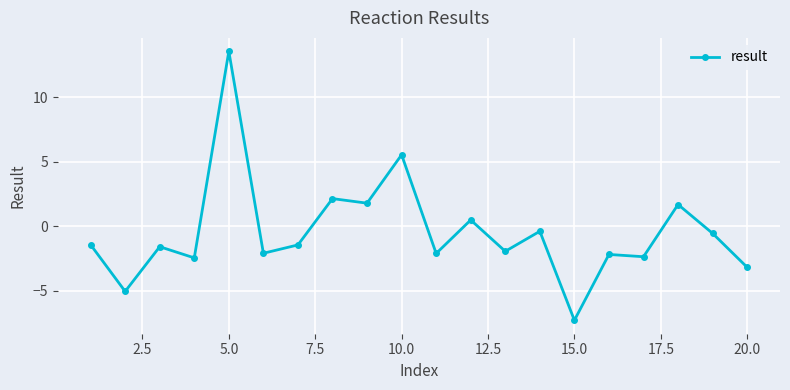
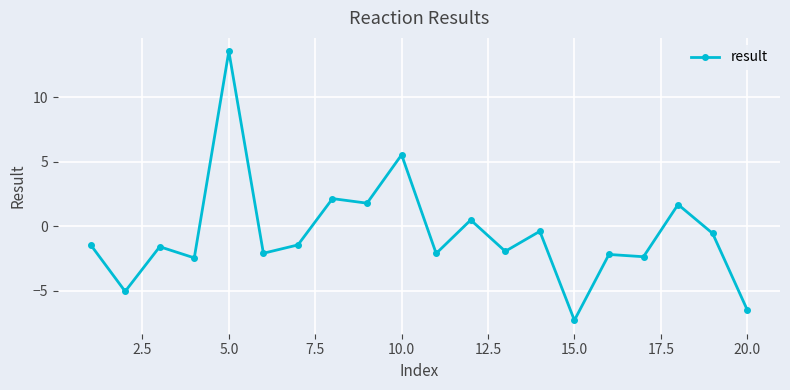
20.0: -3.2 -> -6.5
